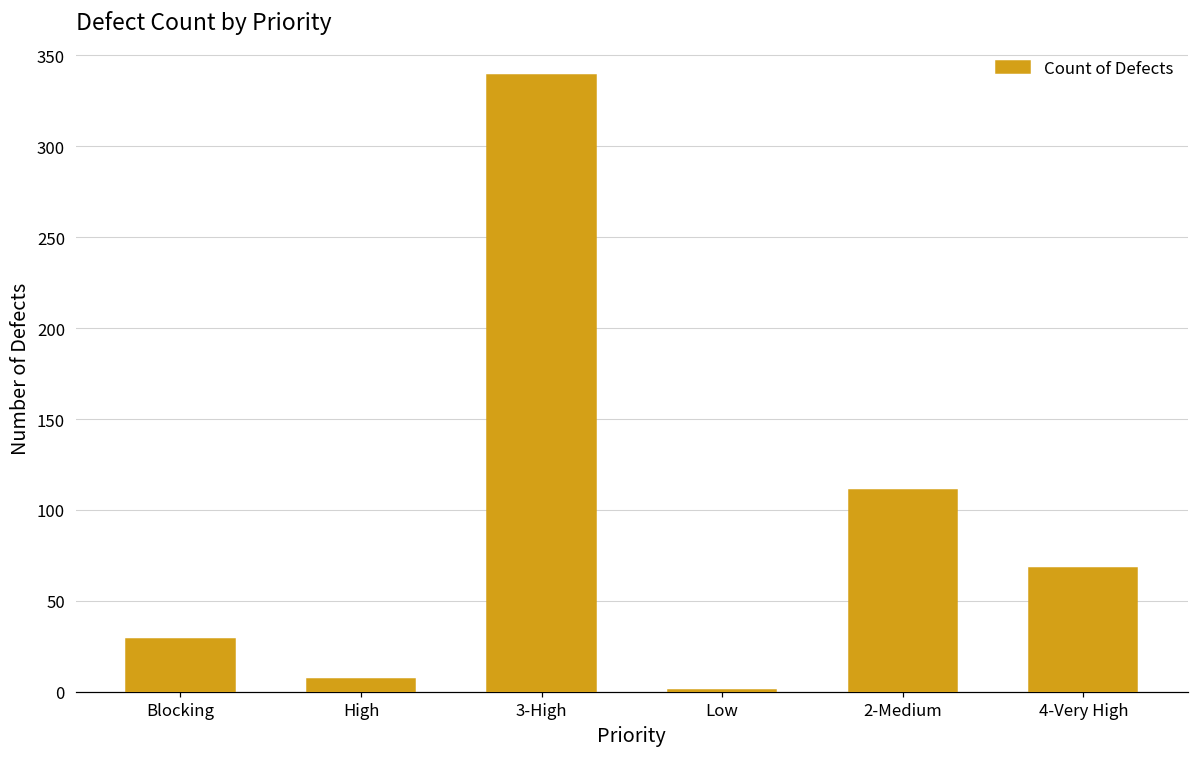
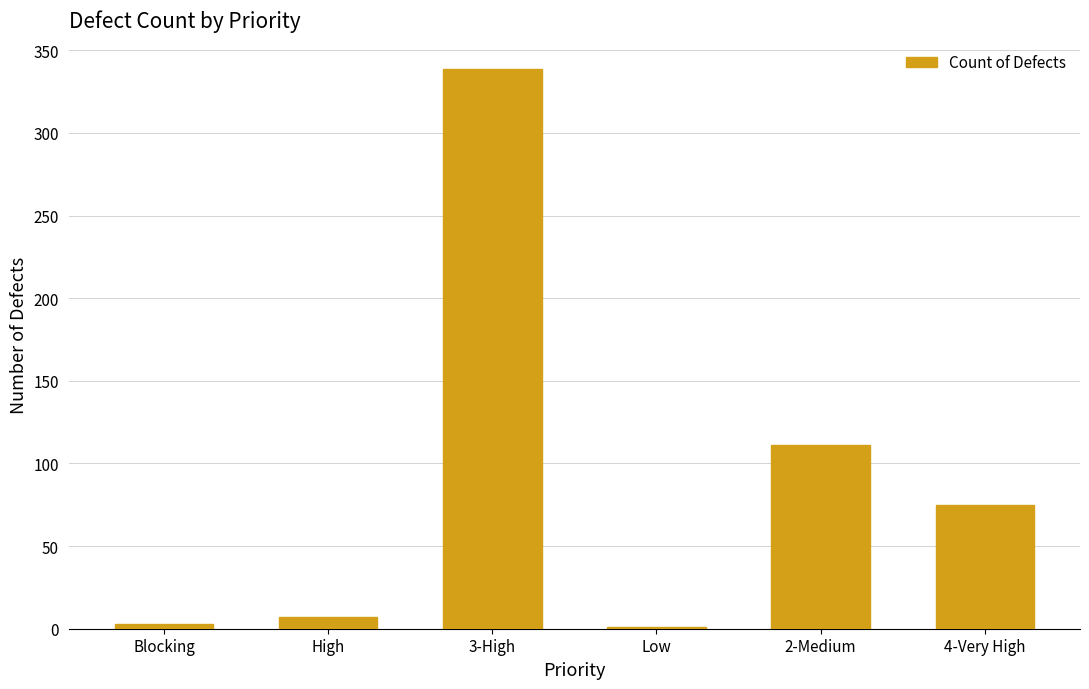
Blocking: 29 -> 3
4-Very High: 68 -> 75
